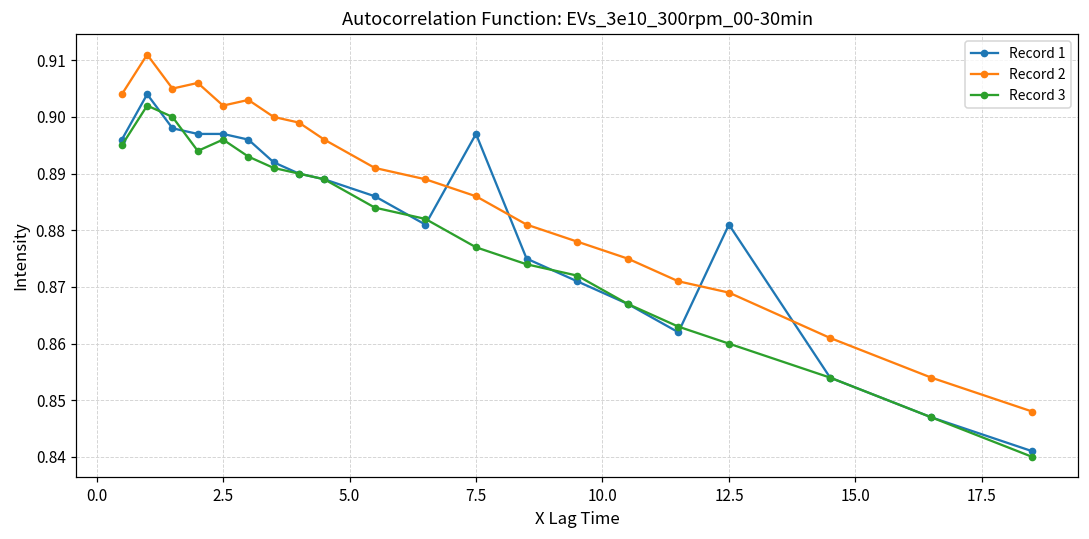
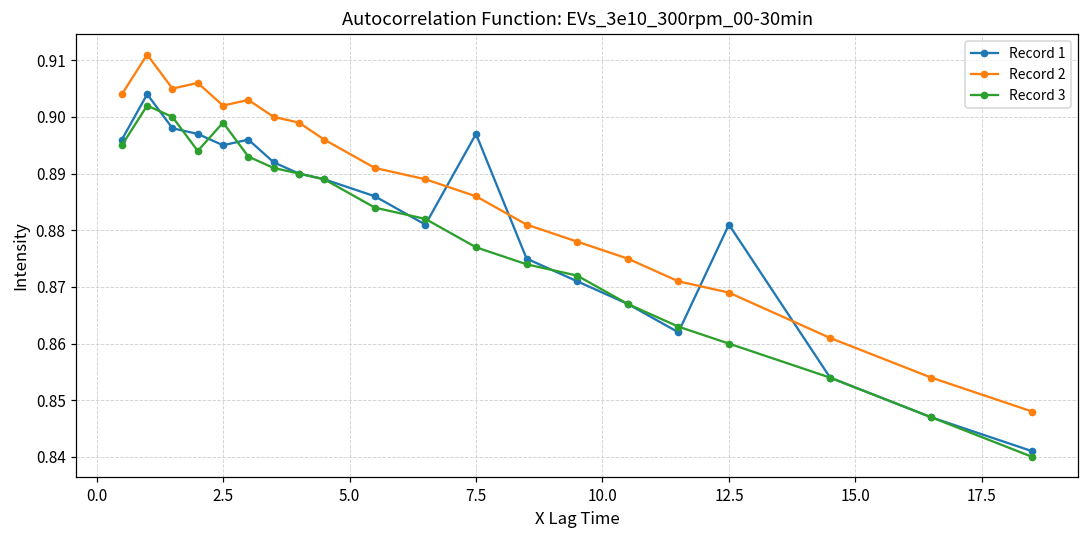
Record 1, 2.5: 0.897 -> 0.895
Record 3, 2.5: 0.896 -> 0.899
